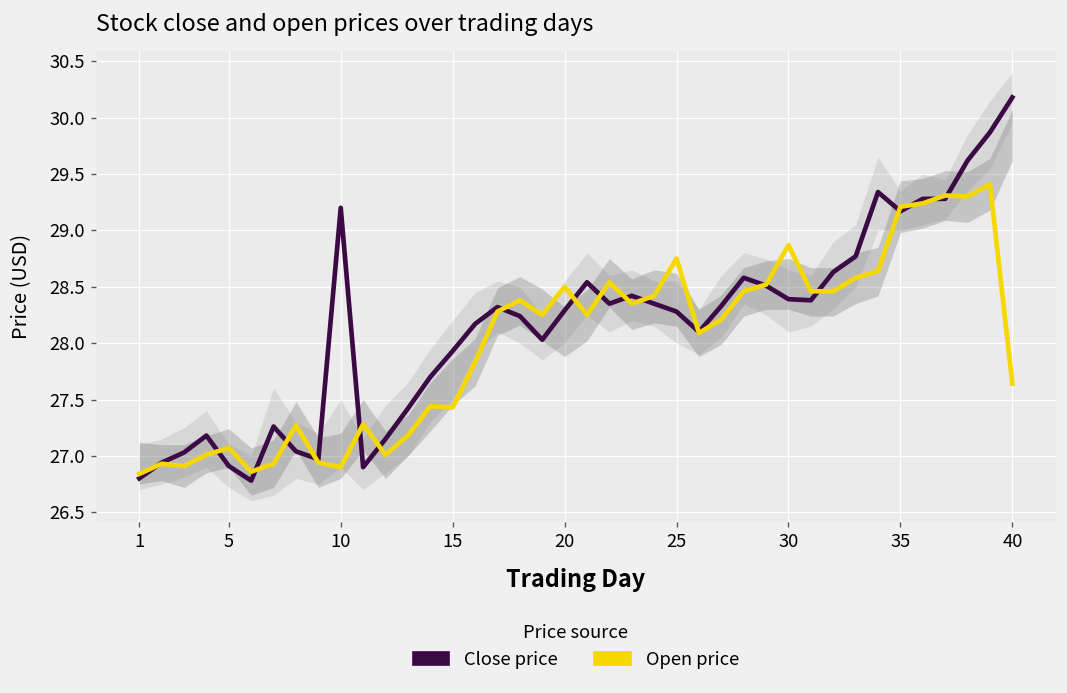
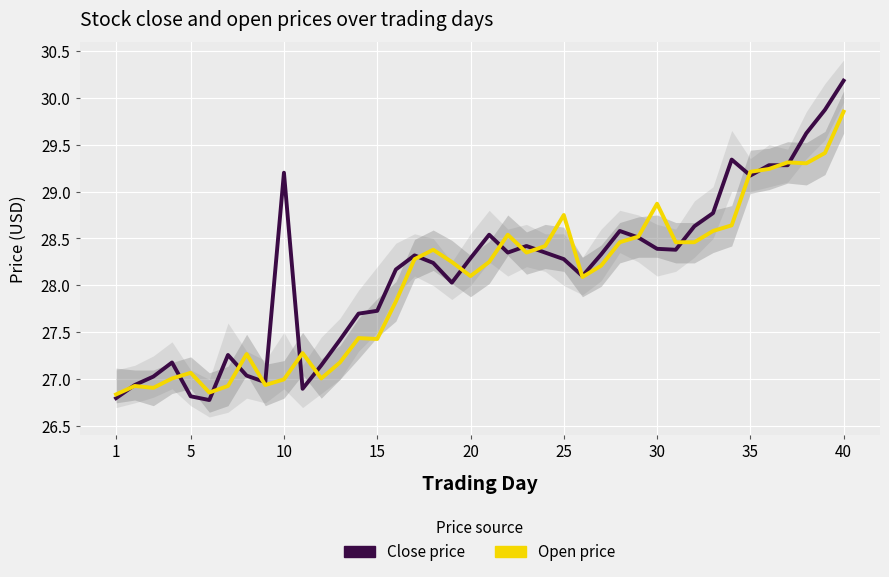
Close price, 5: 26.9 -> 26.8
Open price, 10: 26.9 -> 27.0
Close price, 15: 27.9 -> 27.7
Open price, 20: 28.5 -> 28.1
Open price, 40: 27.6 -> 29.9
